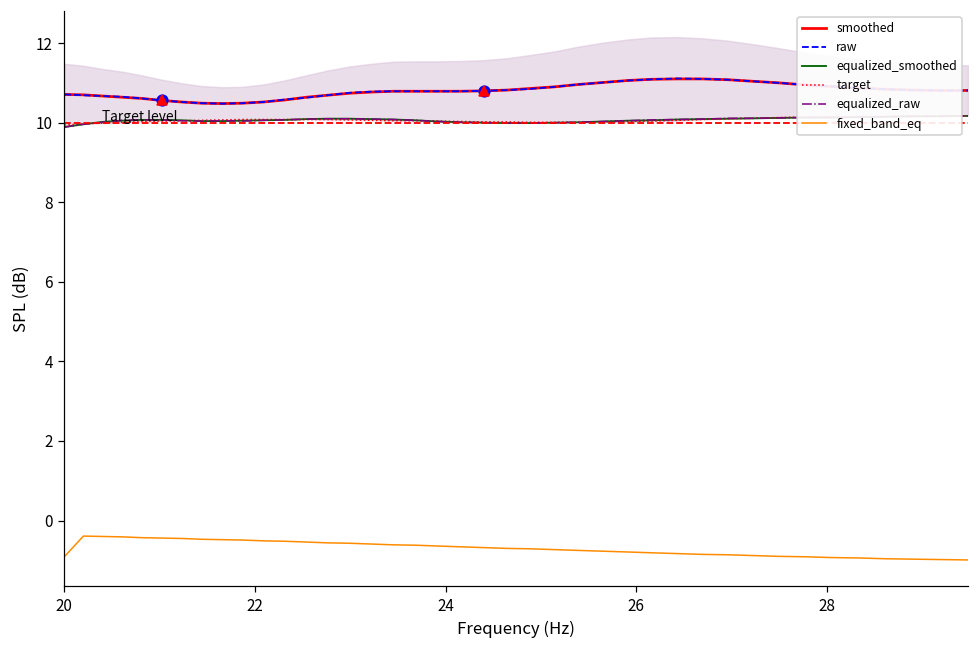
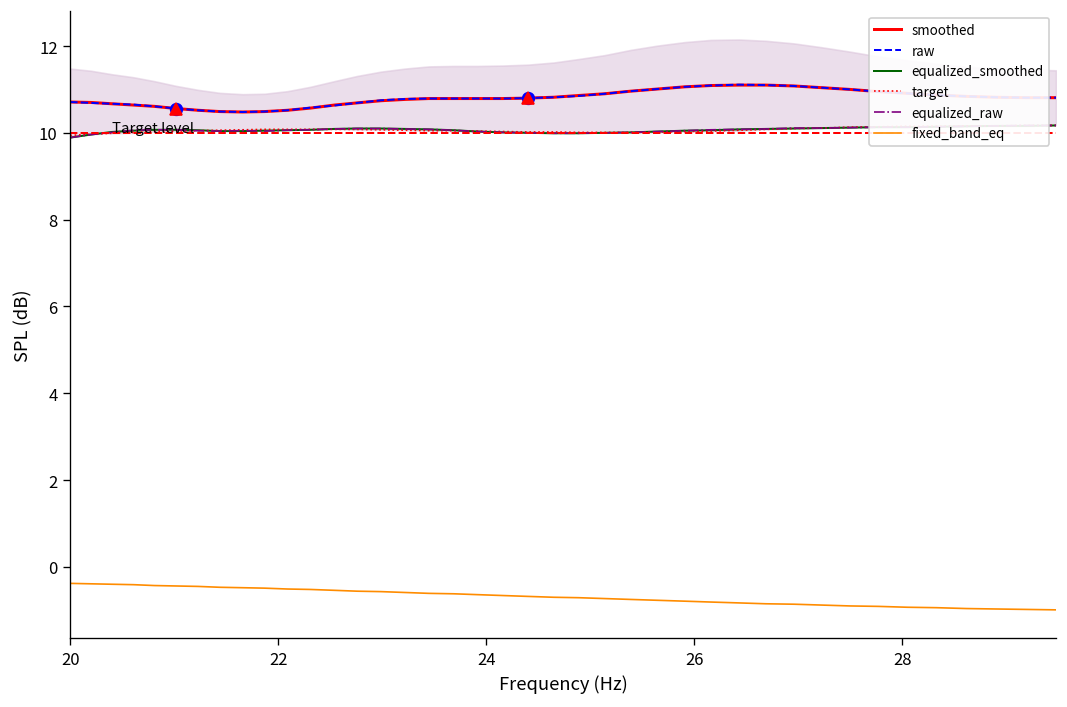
fixed_band_eq, 20: -0.9 -> -0.4
